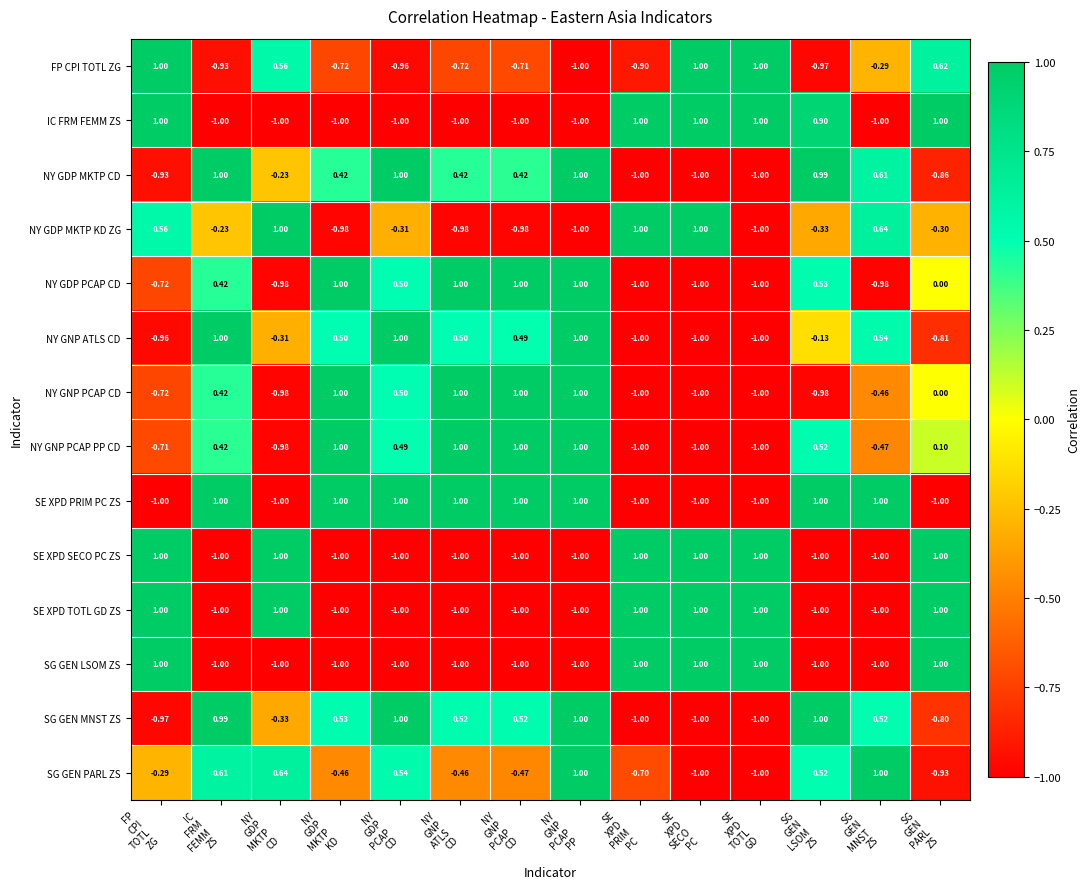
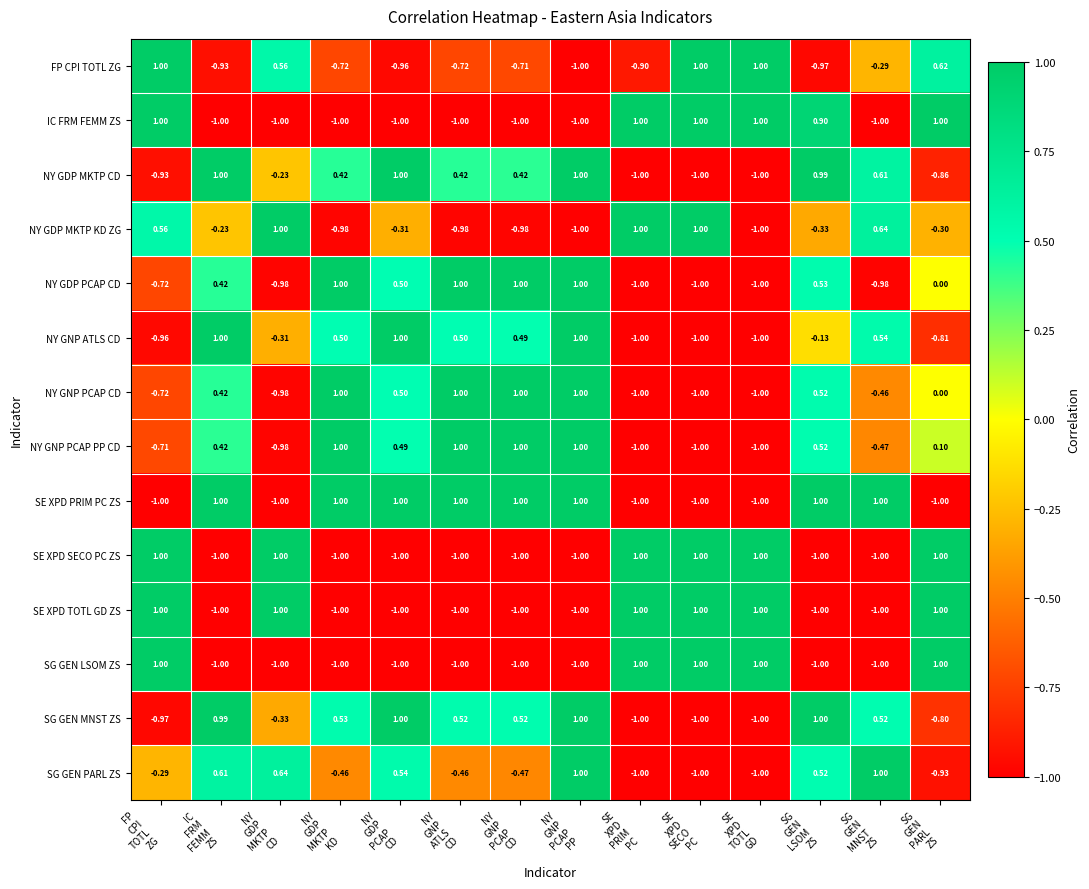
NY GNP PCAP CD, SG GEN LSOM ZS: -0.98 -> 0.52
SG GEN PARL ZS, SE XPD PRIM PC: -0.70 -> -1.00
